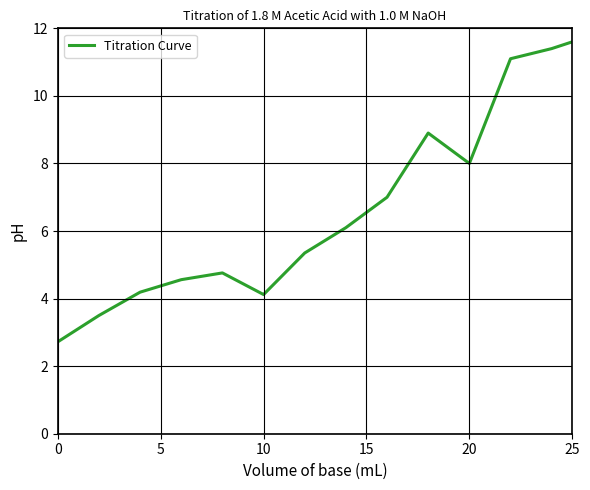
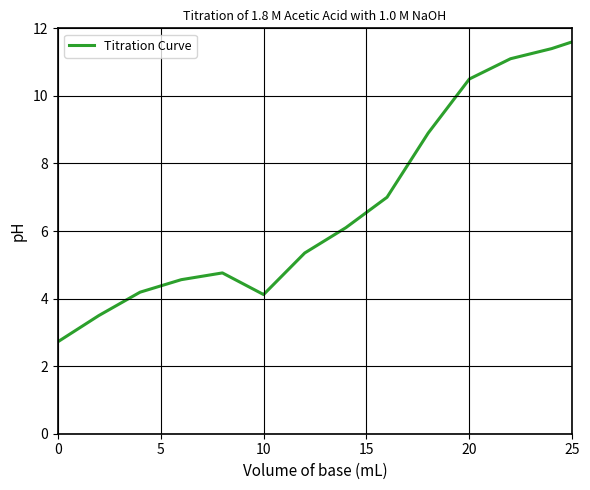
20: 8.0 -> 10.5
